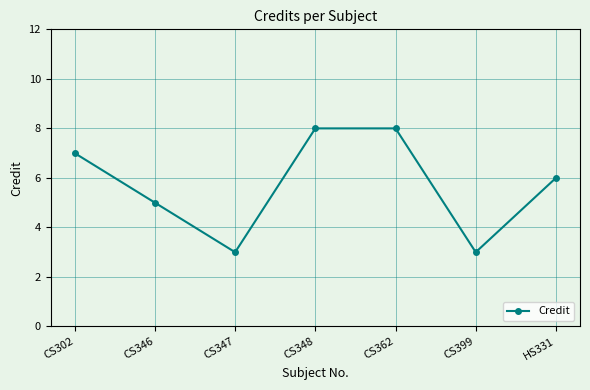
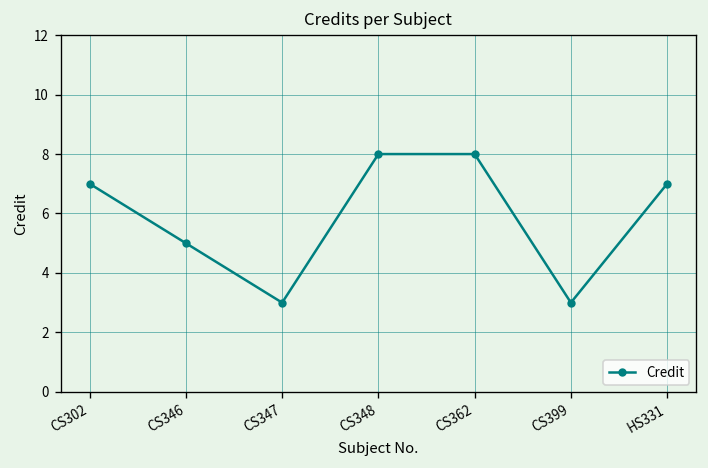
HS331: 6 -> 7
